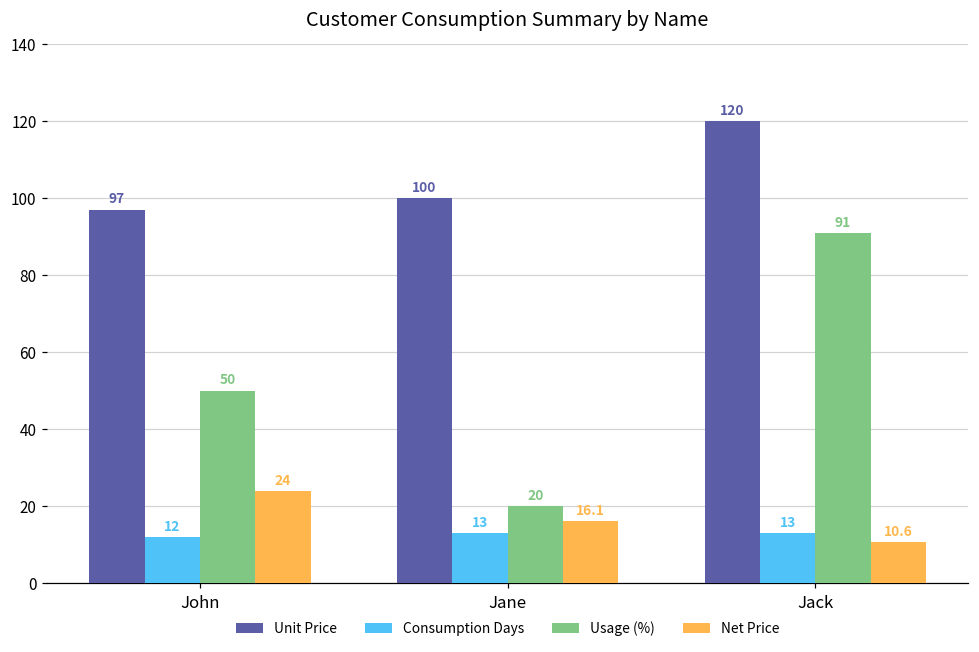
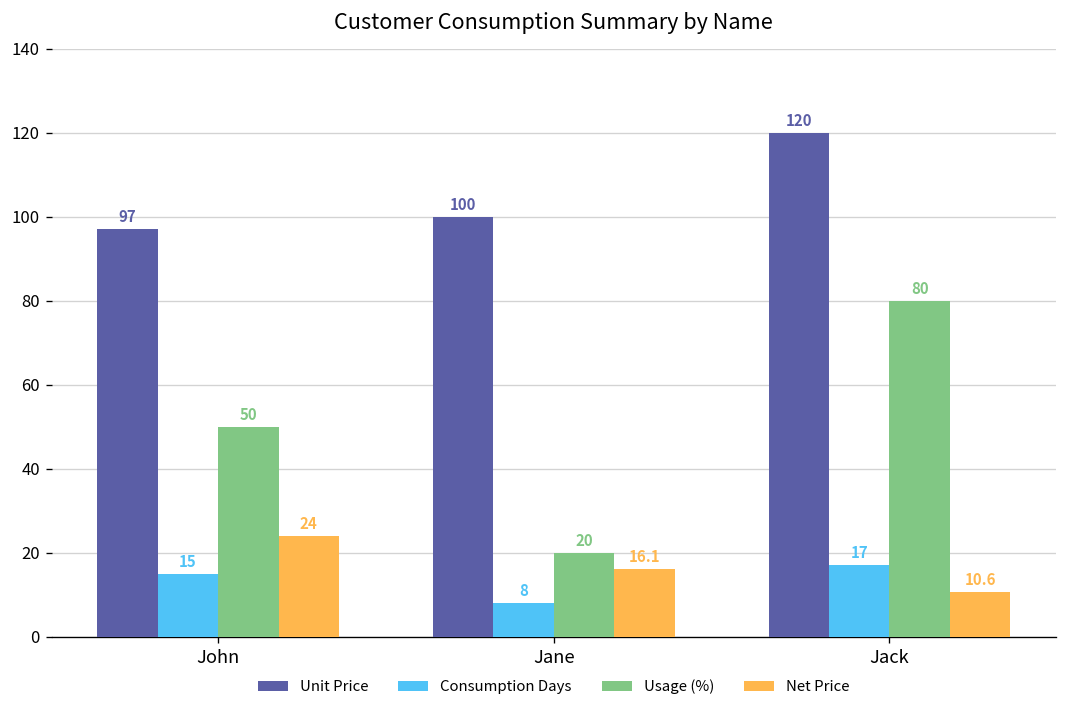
Consumption Days, John: 12 -> 15
Consumption Days, Jane: 13 -> 8
Consumption Days, Jack: 13 -> 17
Usage (%), Jack: 91 -> 80
